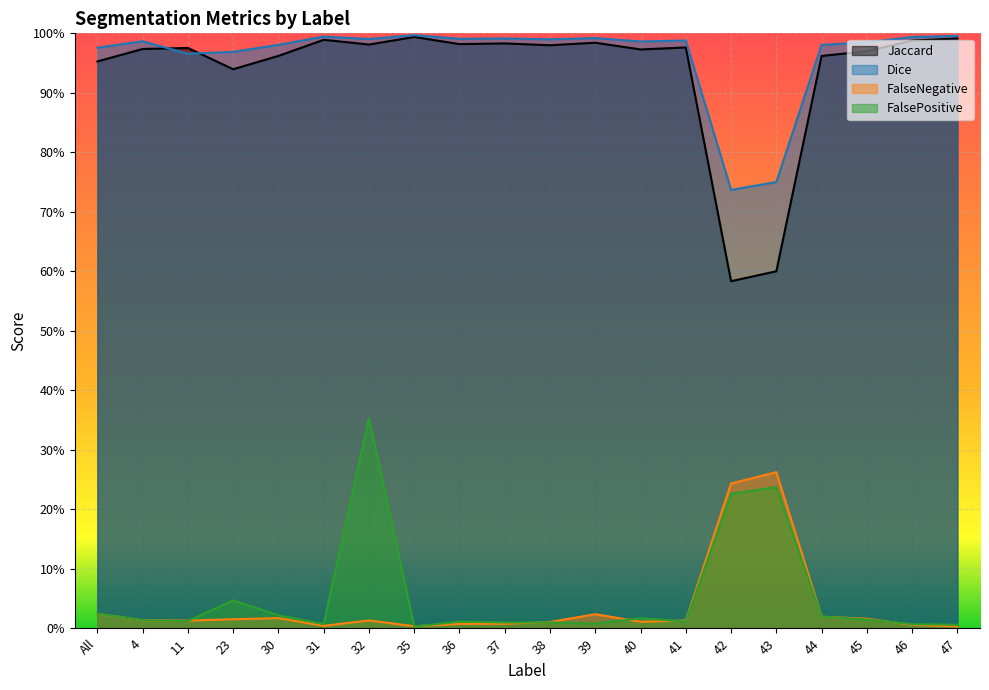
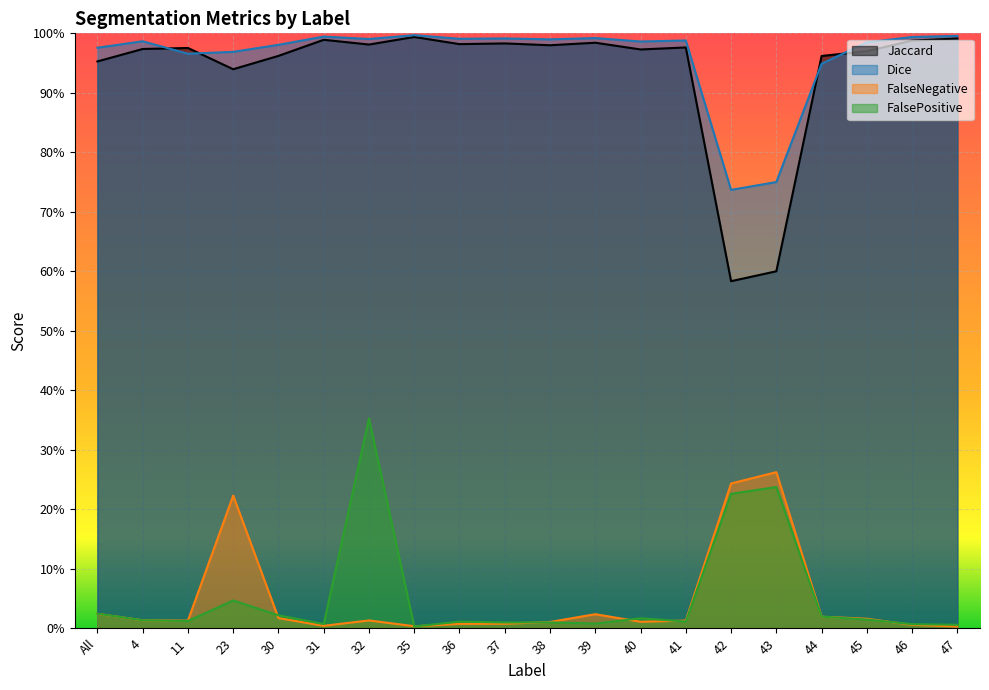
FalseNegative, 23: 2% -> 22%
Dice, 44: 98% -> 95%
